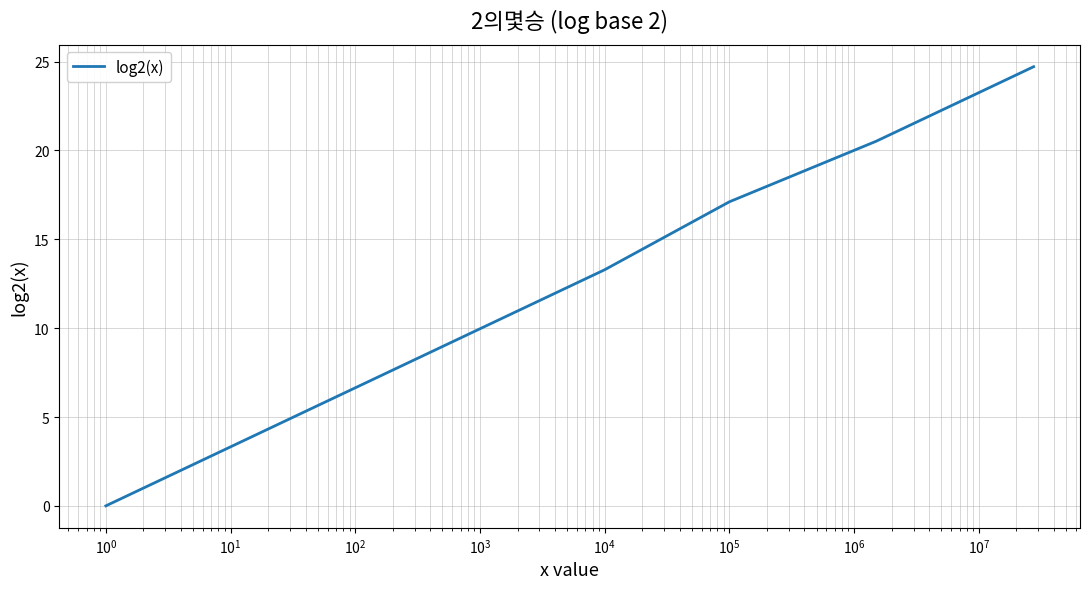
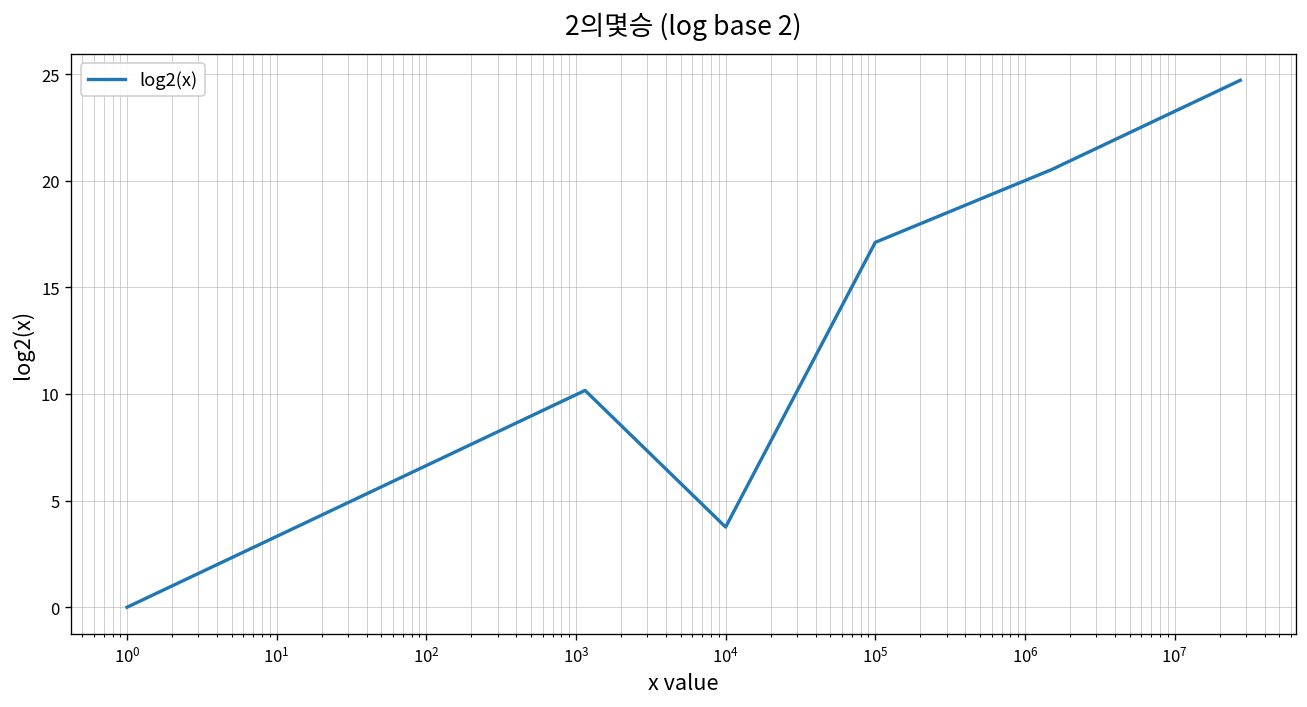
10^4: 13.3 -> 3.8
